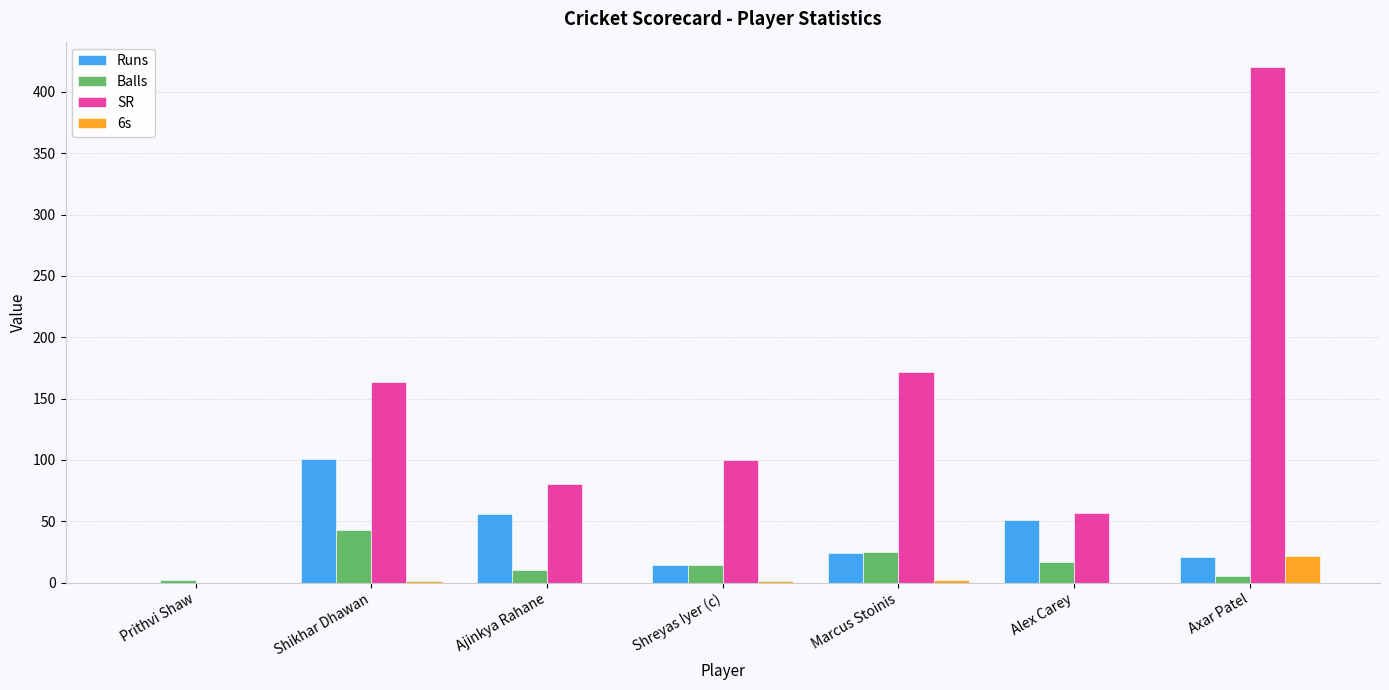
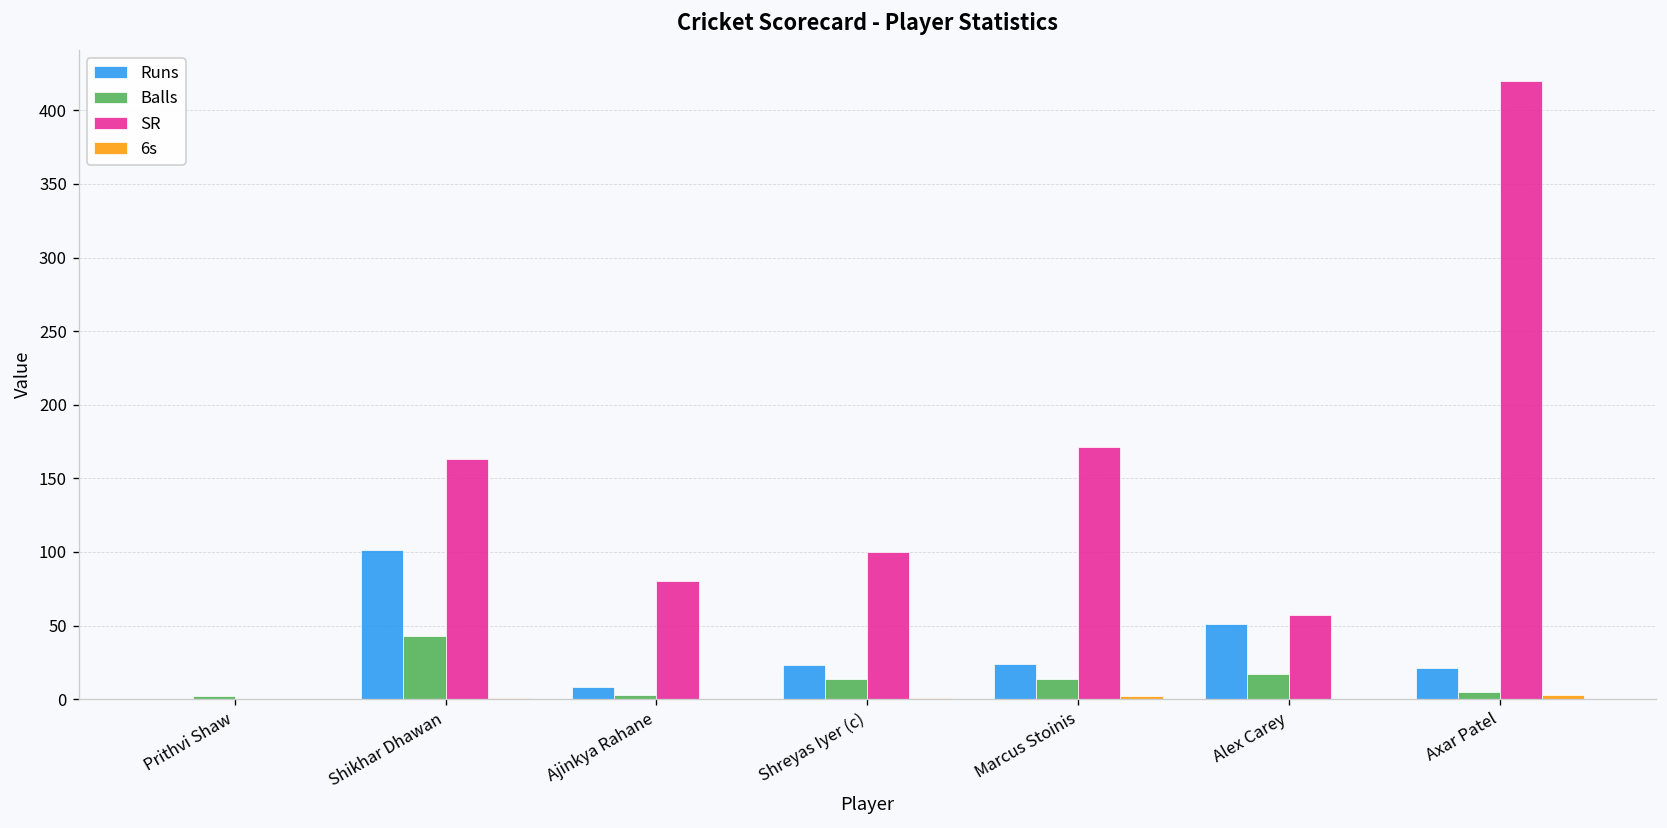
Runs, Ajinkya Rahane: 56 -> 8
Balls, Ajinkya Rahane: 10 -> 3
Runs, Shreyas Iyer (c): 14 -> 23
Balls, Marcus Stoinis: 25 -> 14
6s, Axar Patel: 22 -> 3
